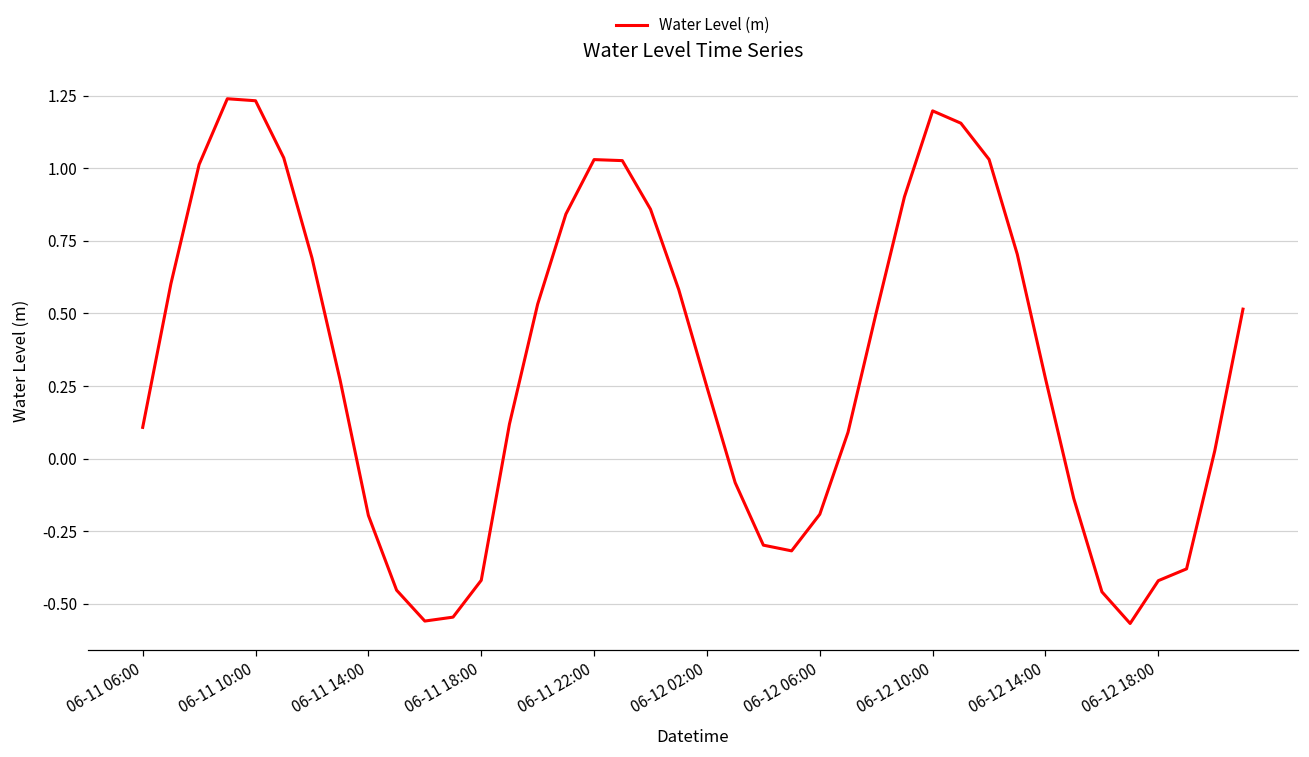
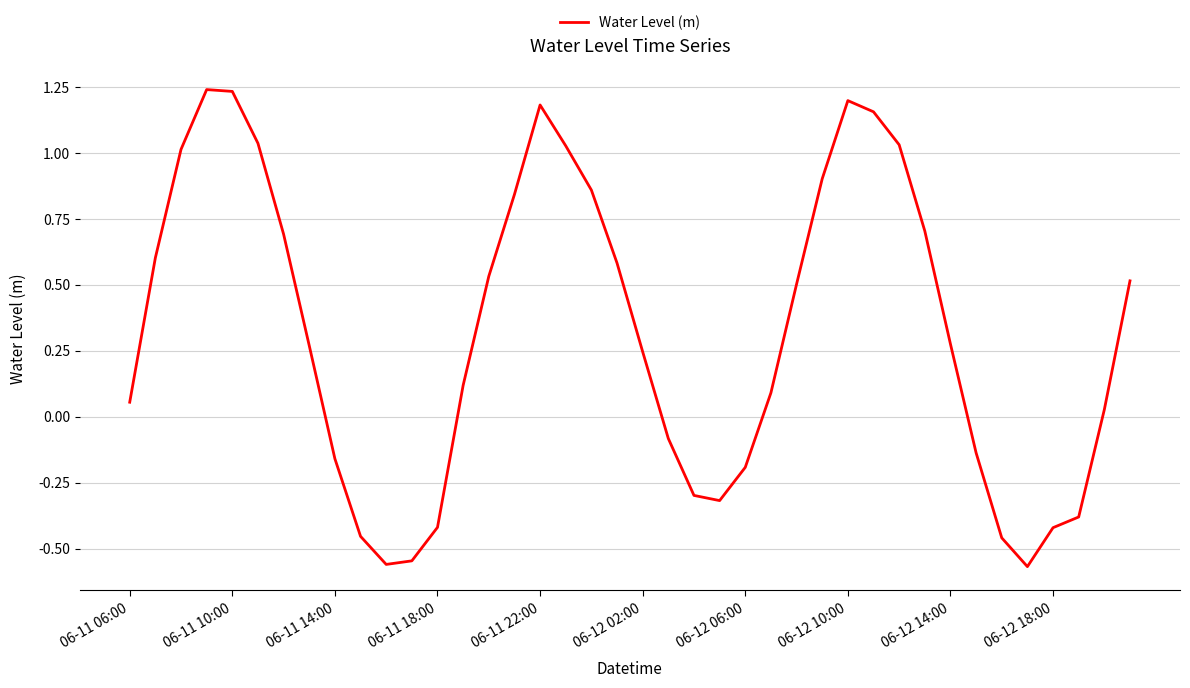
06-11 06:00: 0.11 -> 0.05
06-11 14:00: -0.20 -> -0.16
06-11 22:00: 1.03 -> 1.18
